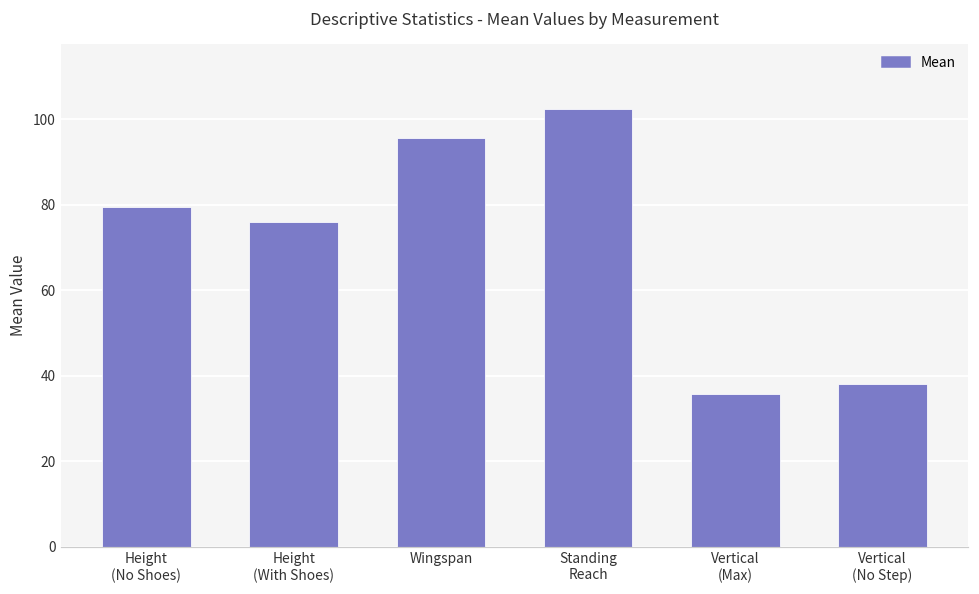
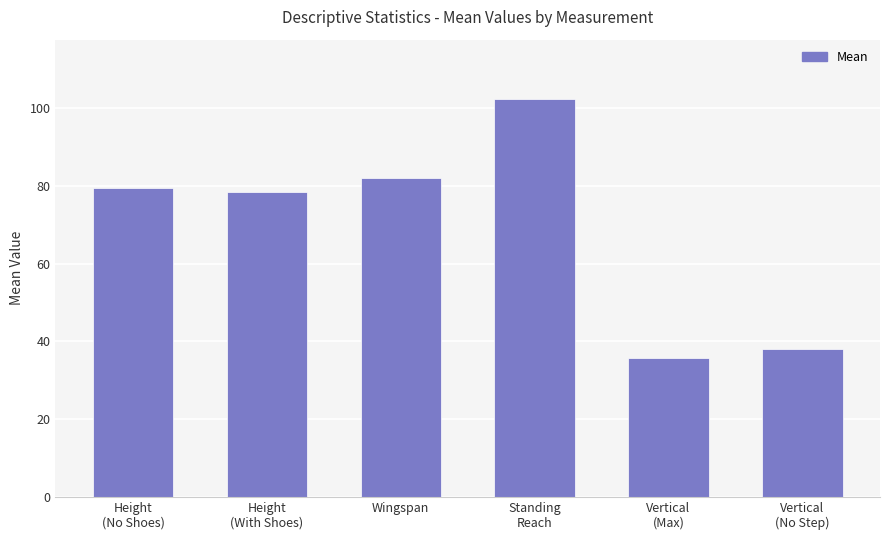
Height (With Shoes): 76 -> 78
Wingspan: 96 -> 82
